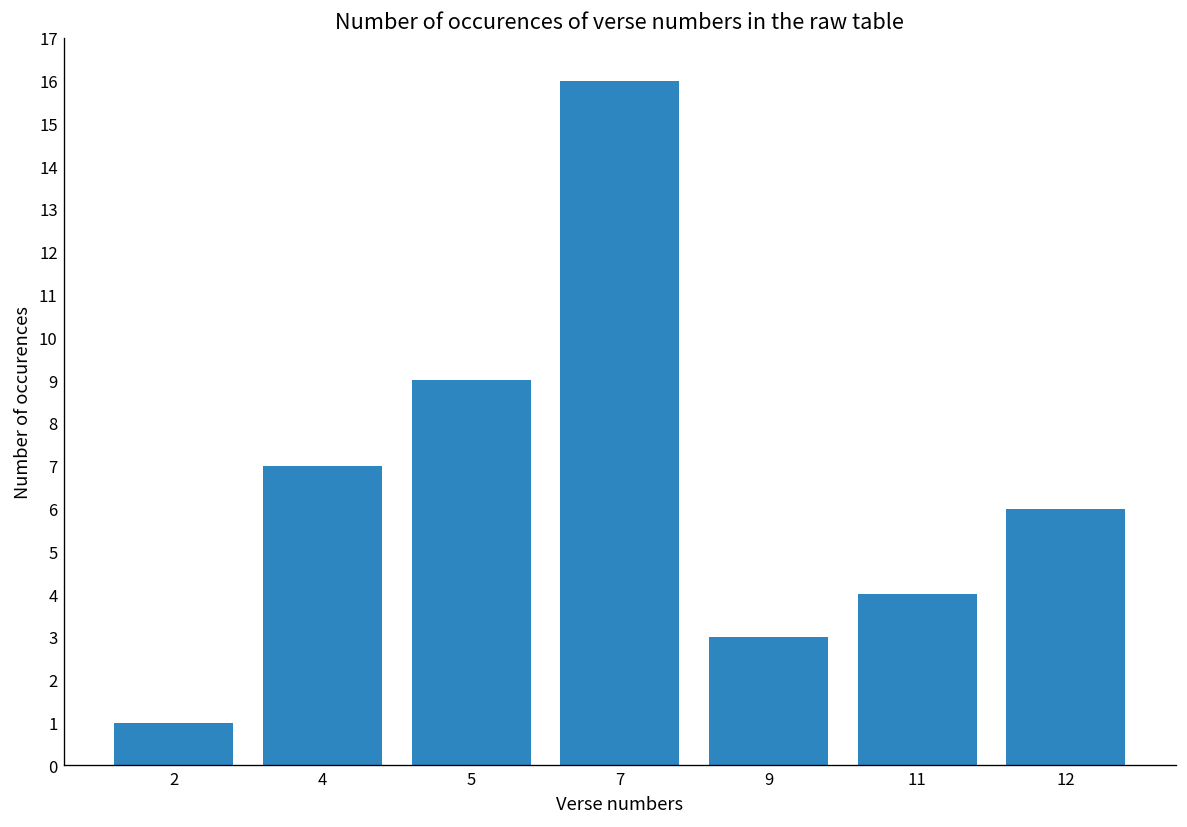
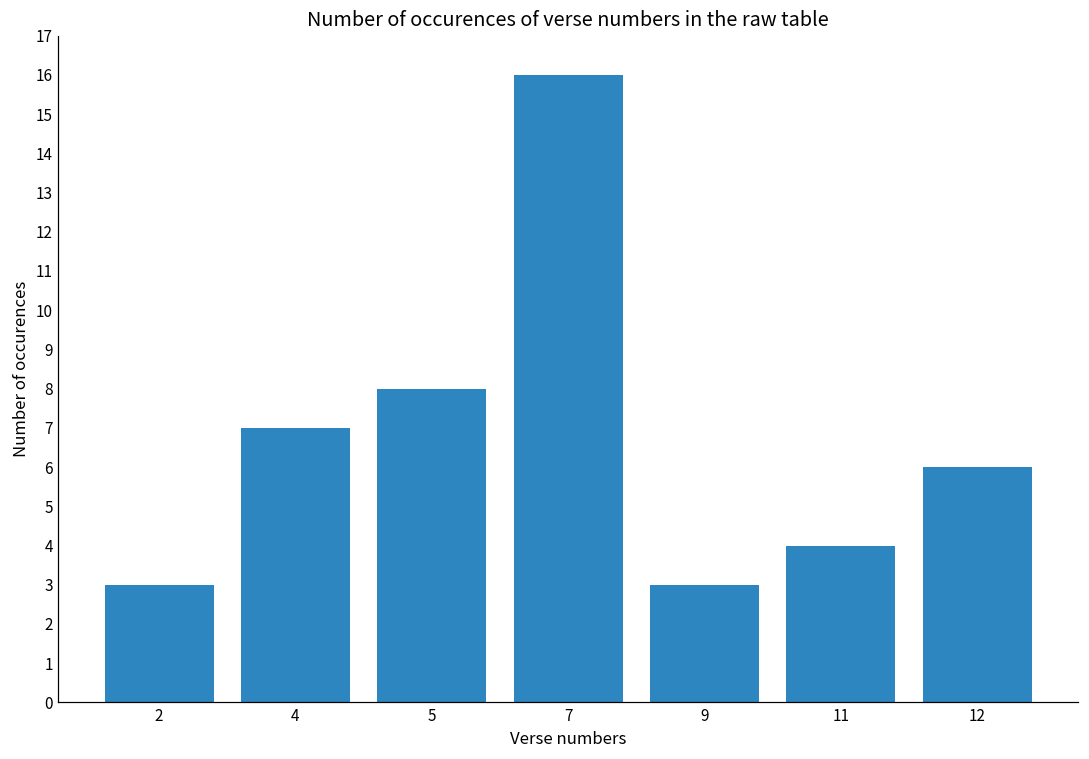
2: 1 -> 3
5: 9 -> 8
